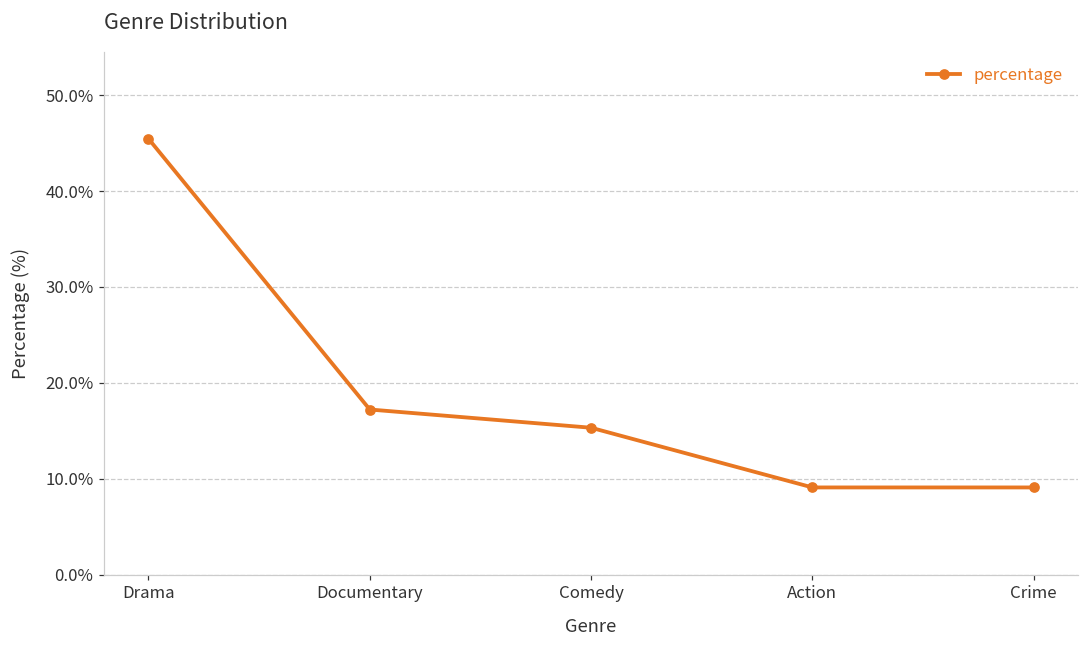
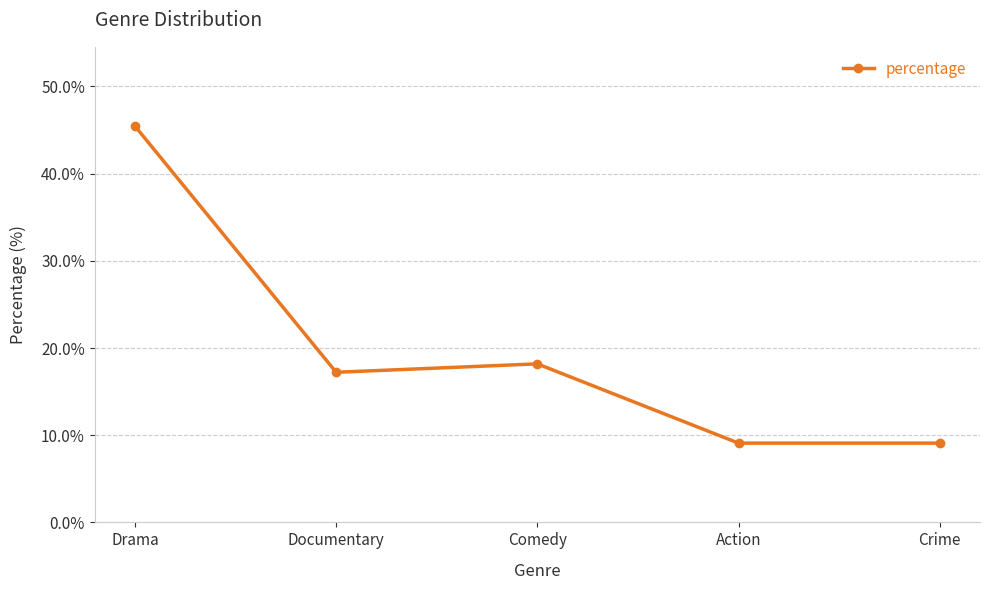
Comedy: 15% -> 18%
